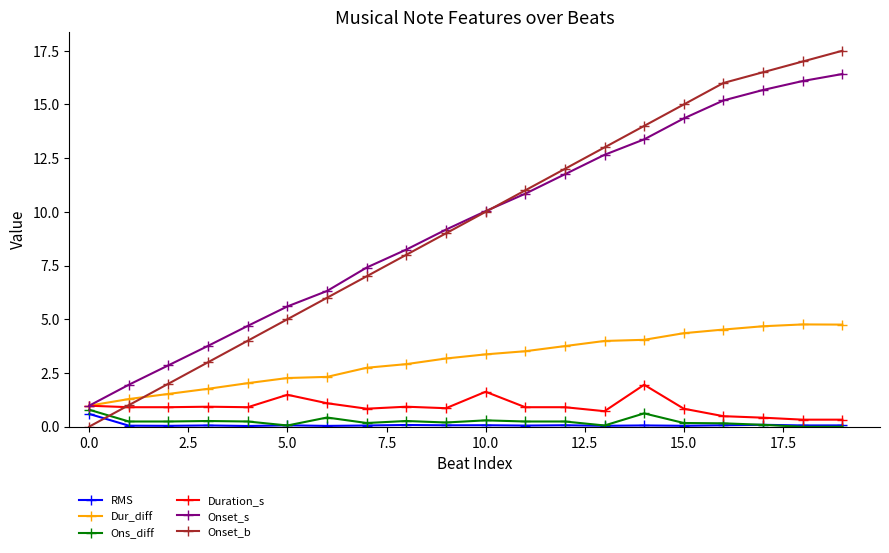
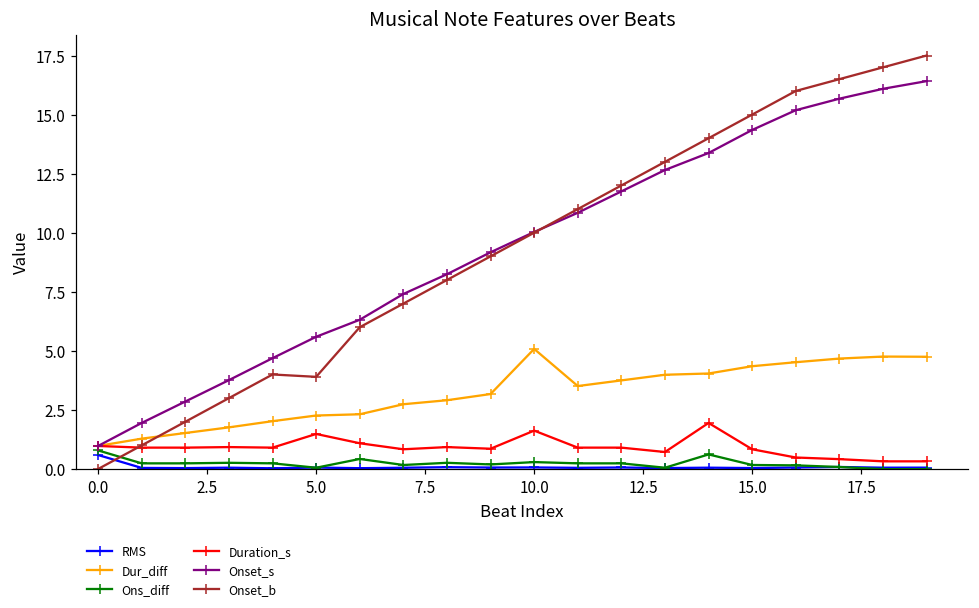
Onset_b, 5.0: 5.0 -> 3.9
Dur_diff, 10.0: 3.4 -> 5.1
